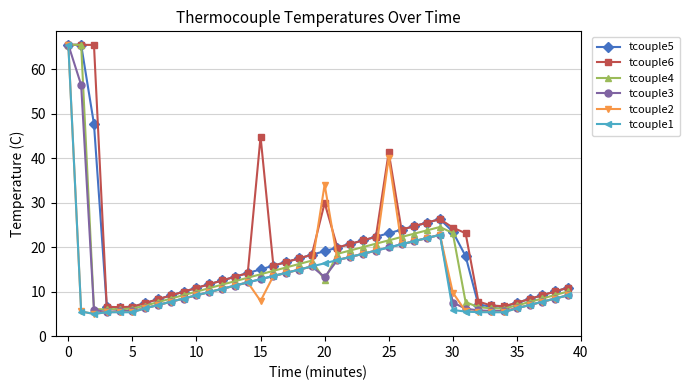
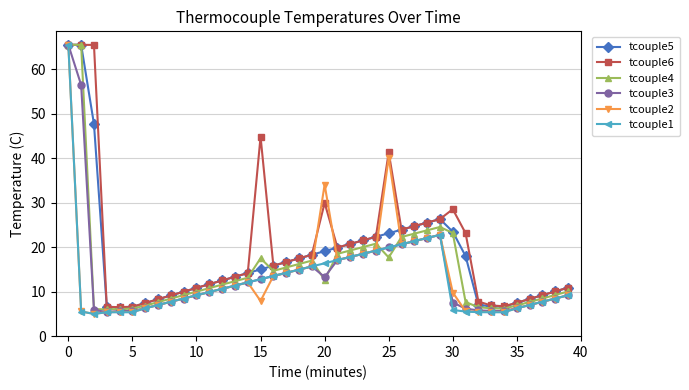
tcouple4, 15: 14 -> 18
tcouple4, 25: 22 -> 18
tcouple6, 30: 24 -> 29
